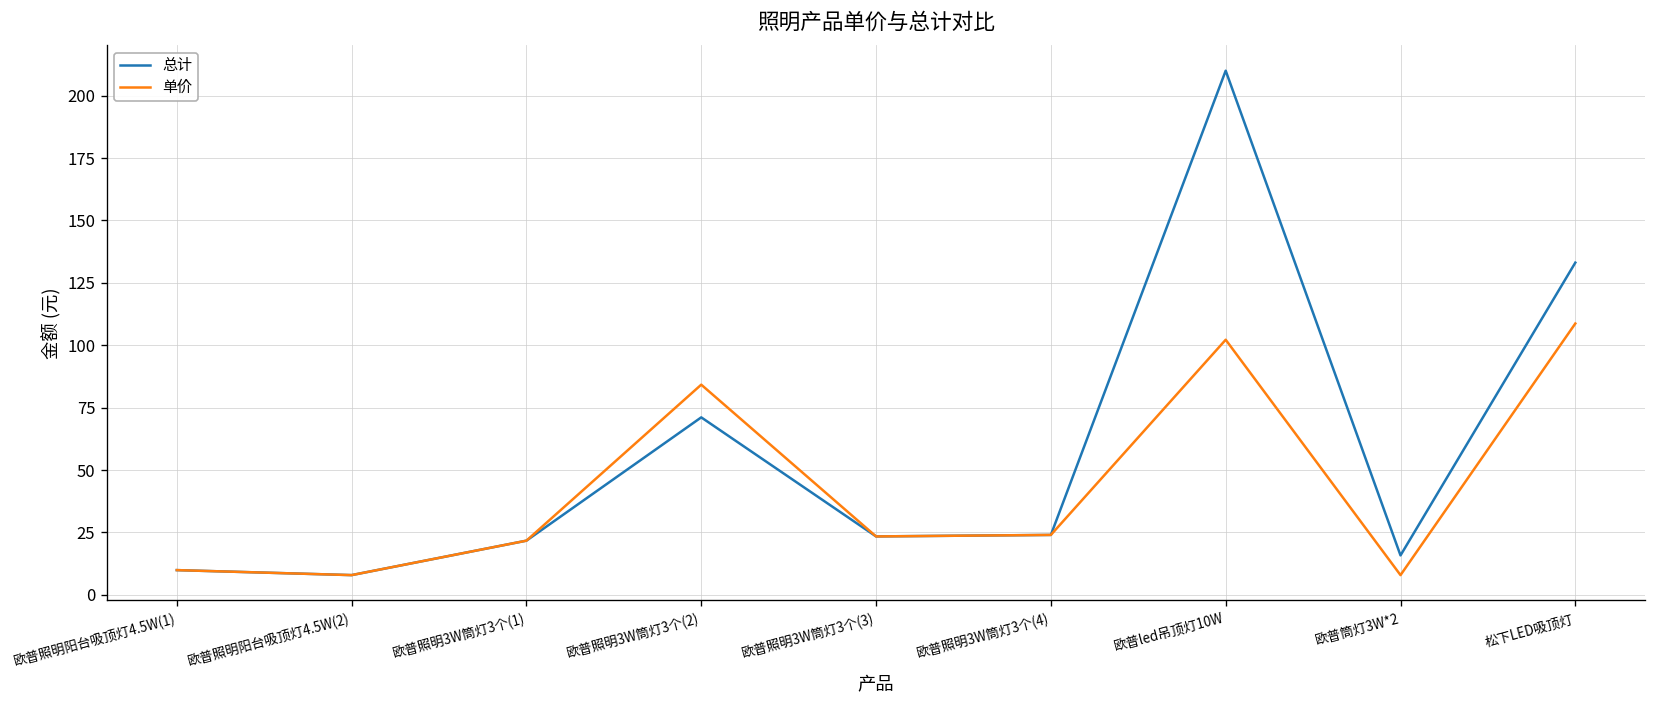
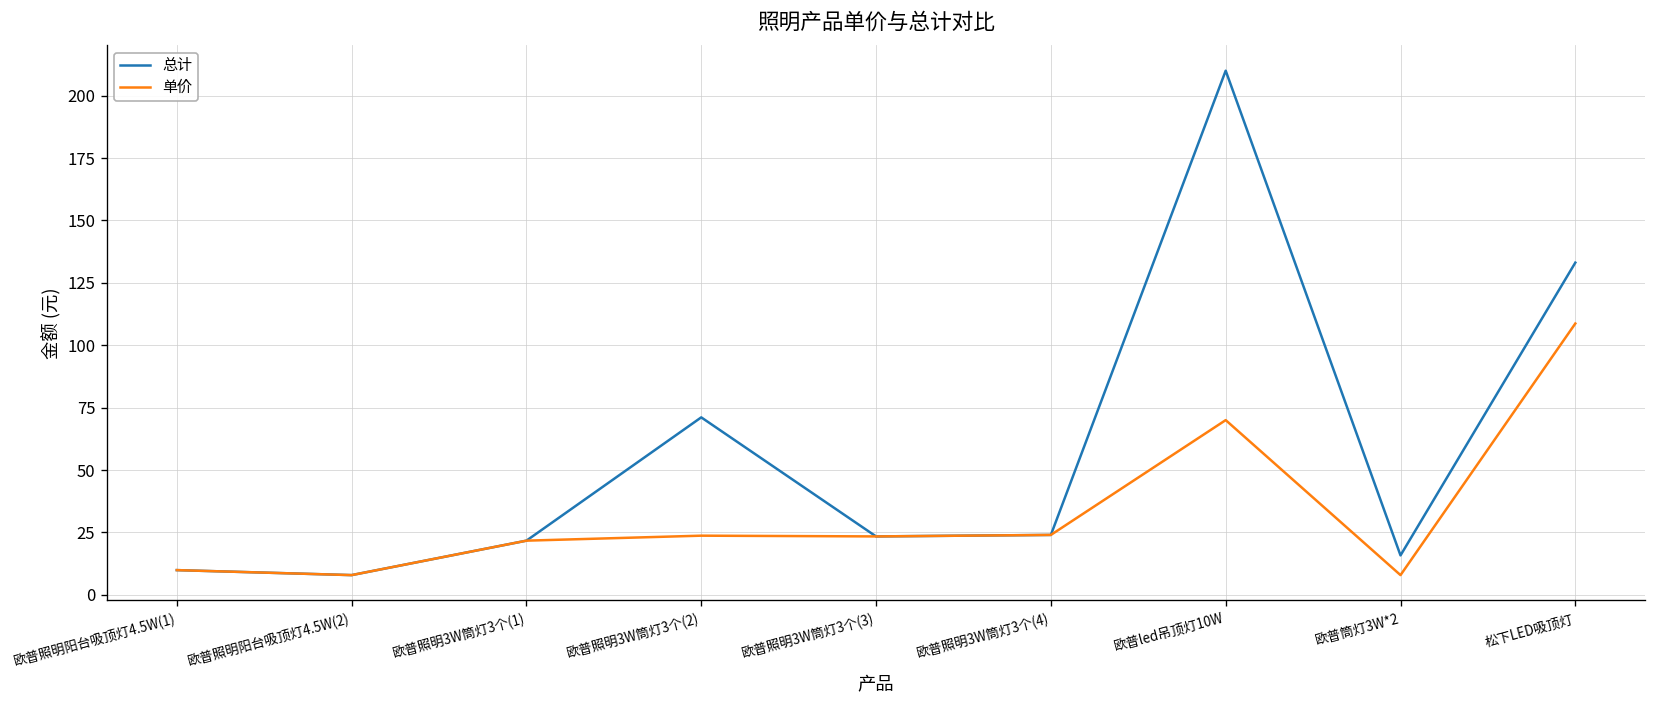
单价, 欧普照明3W筒灯3个(2): 84 -> 24
单价, 欧普led吊顶灯10W: 102 -> 70
